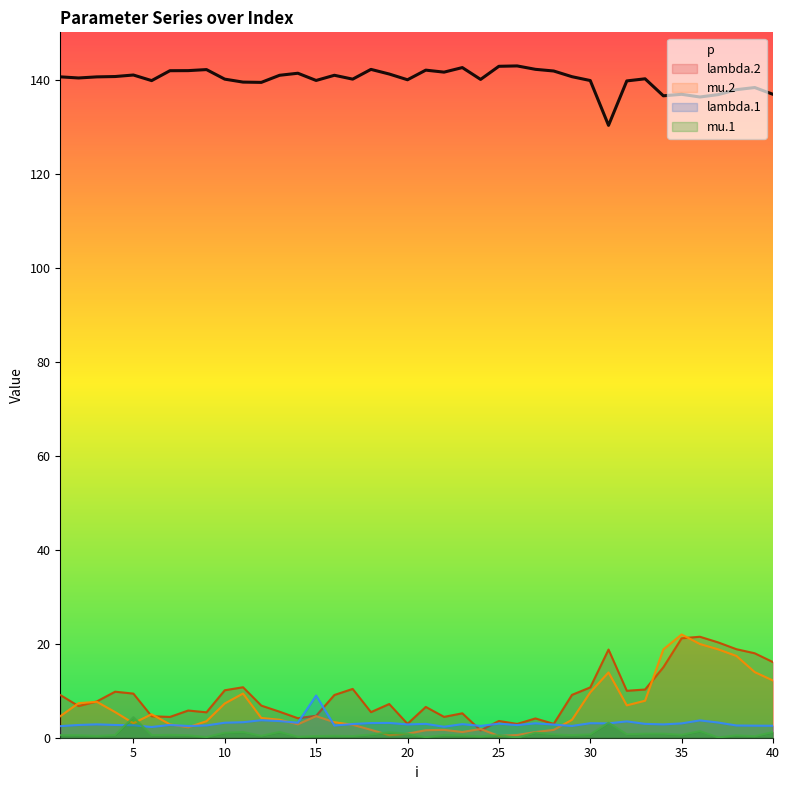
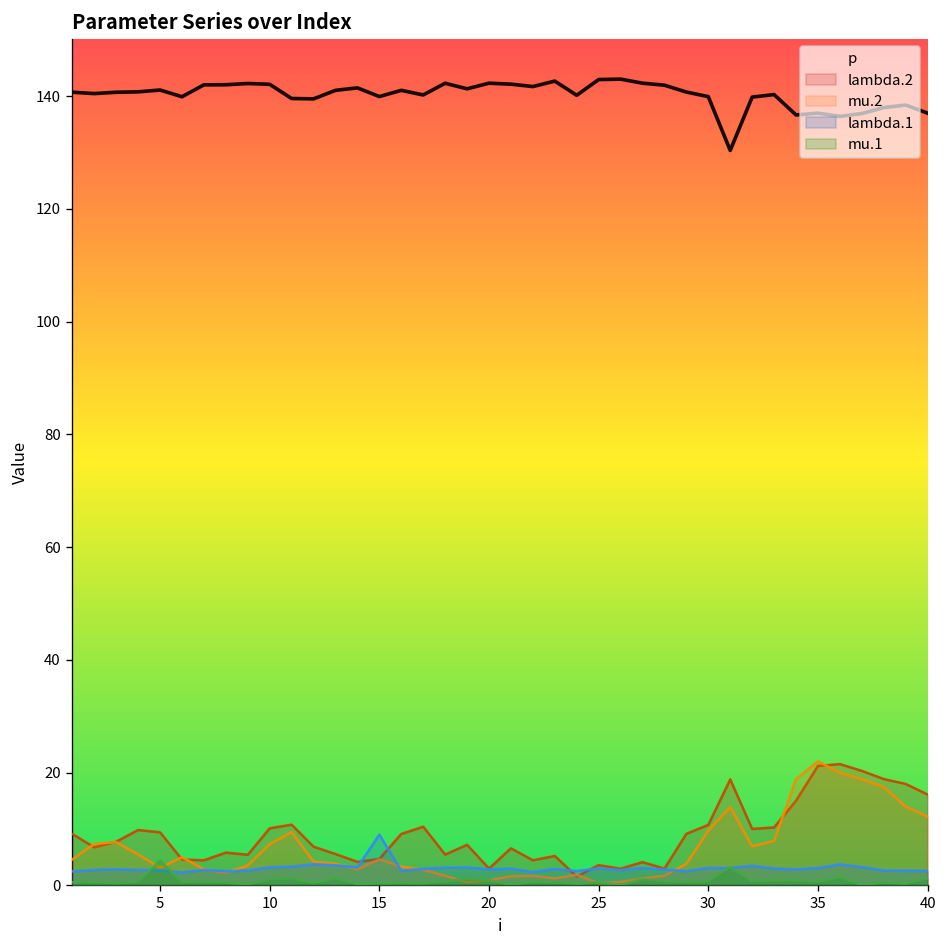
p, 10: 140 -> 142
p, 20: 140 -> 142
